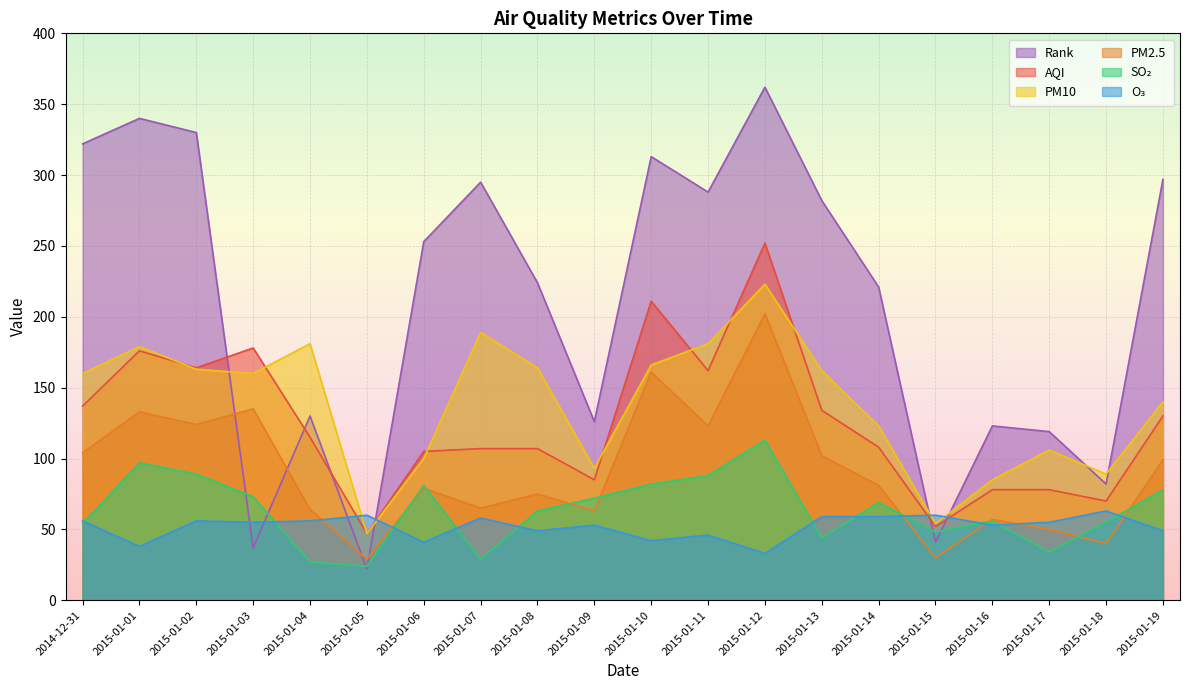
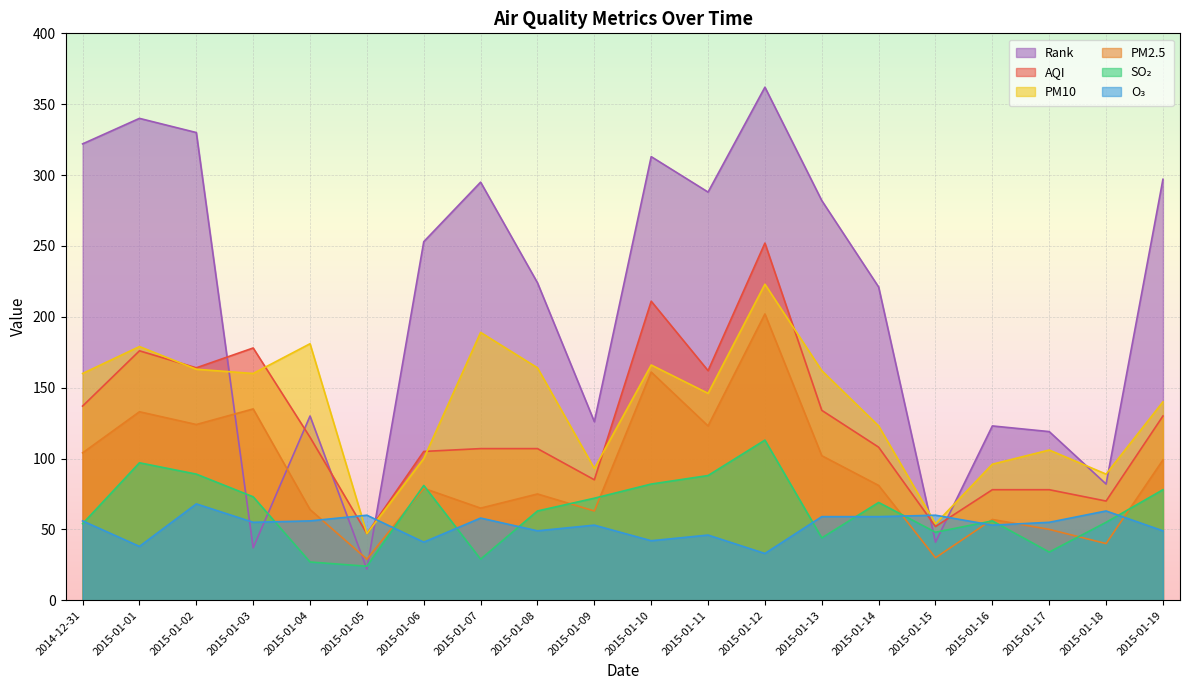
O₃, 2015-01-02: 56 -> 68
PM10, 2015-01-11: 181 -> 146
PM10, 2015-01-16: 85 -> 96
